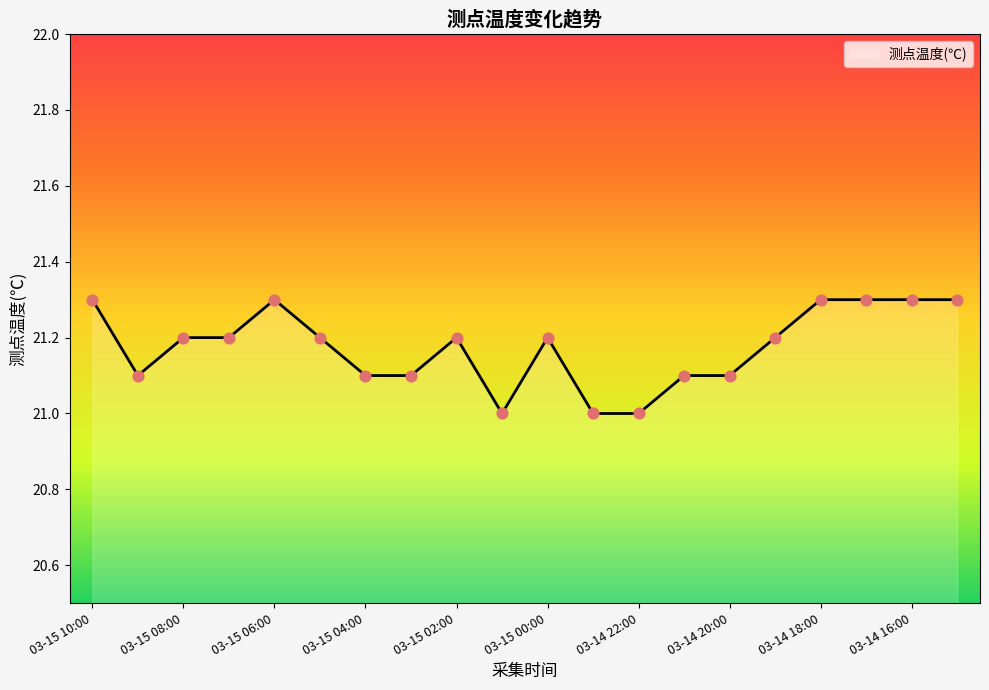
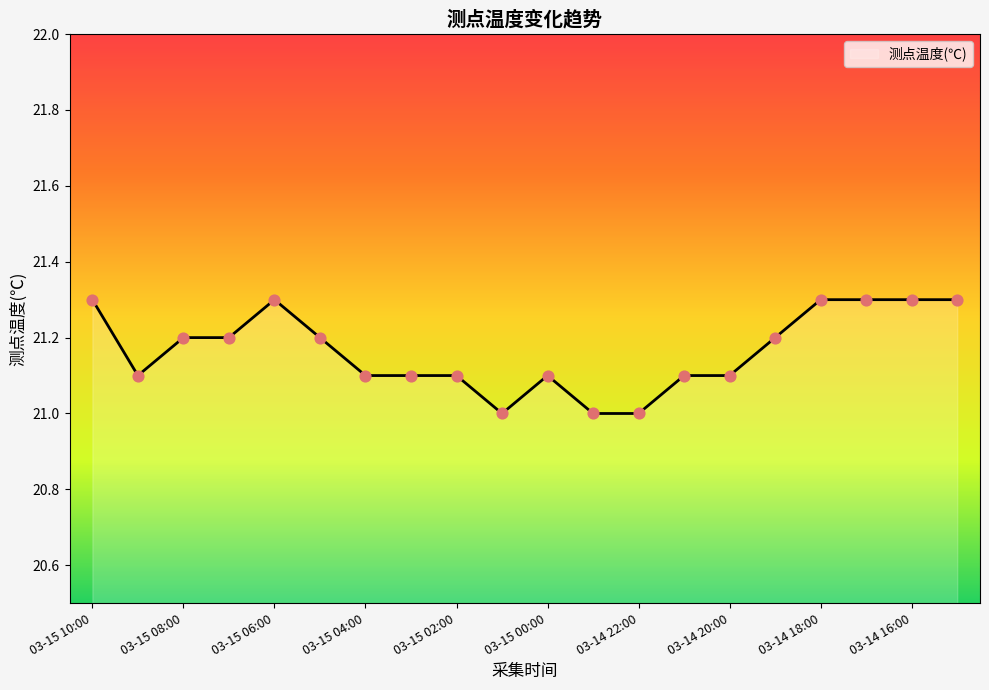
03-15 02:00: 21.2 -> 21.1
03-15 00:00: 21.2 -> 21.1
